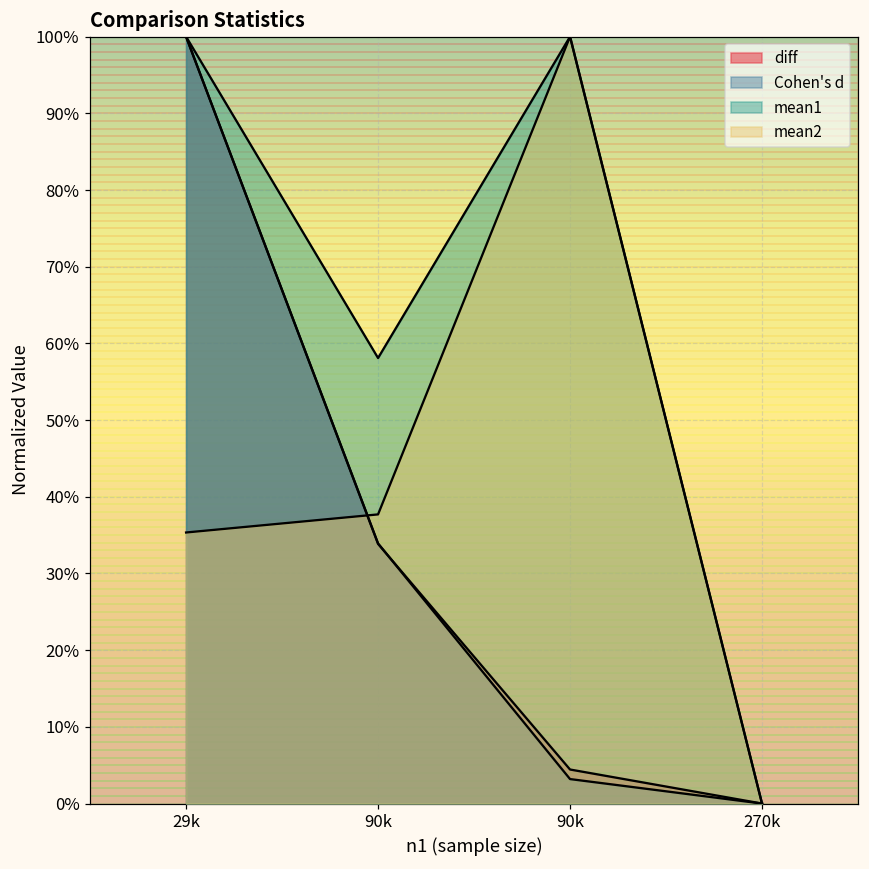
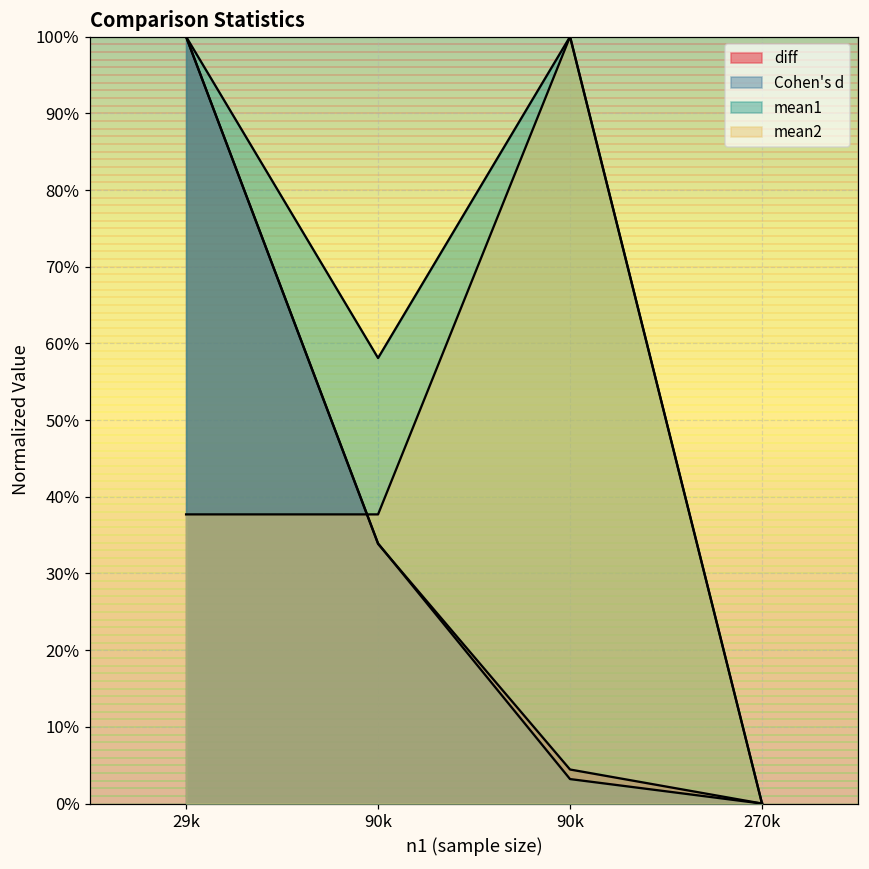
mean2, 29k: 35% -> 38%
